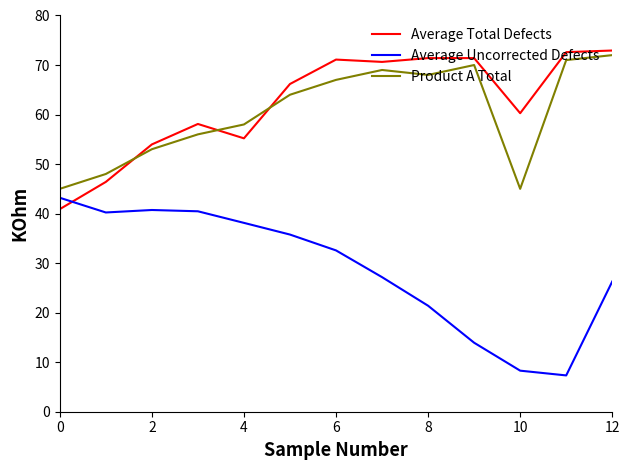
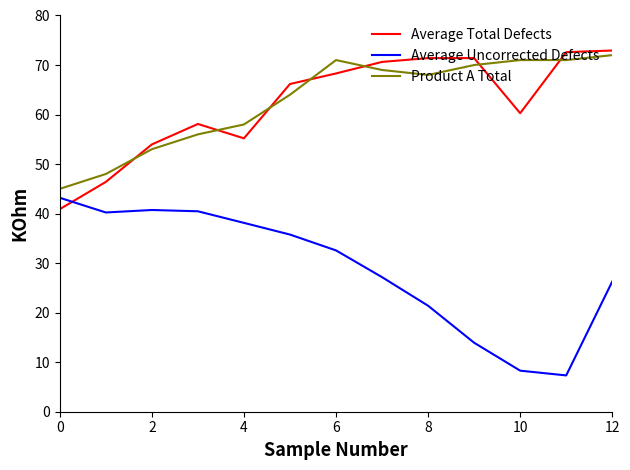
Average Total Defects, 6: 71 -> 68
Product A Total, 6: 67 -> 71
Product A Total, 10: 45 -> 71
